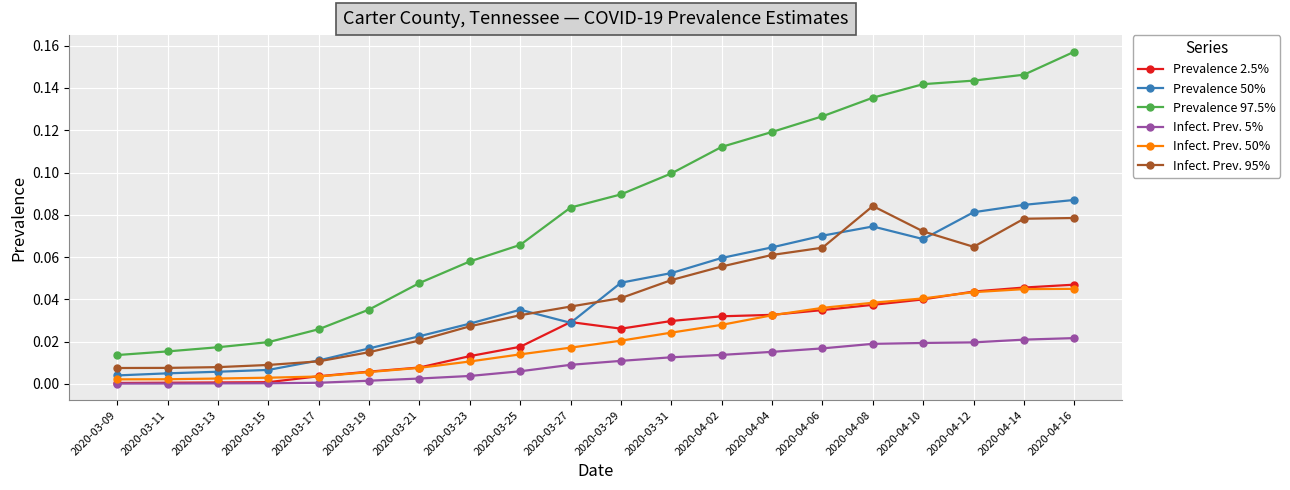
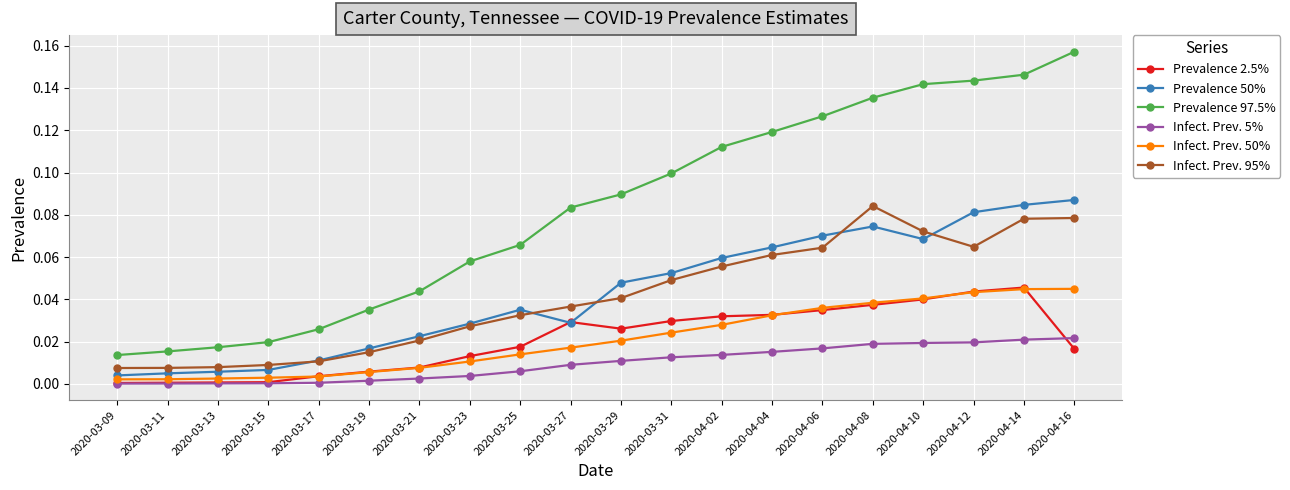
Prevalence 97.5%, 2020-03-21: 0.048 -> 0.044
Prevalence 2.5%, 2020-04-16: 0.047 -> 0.017
